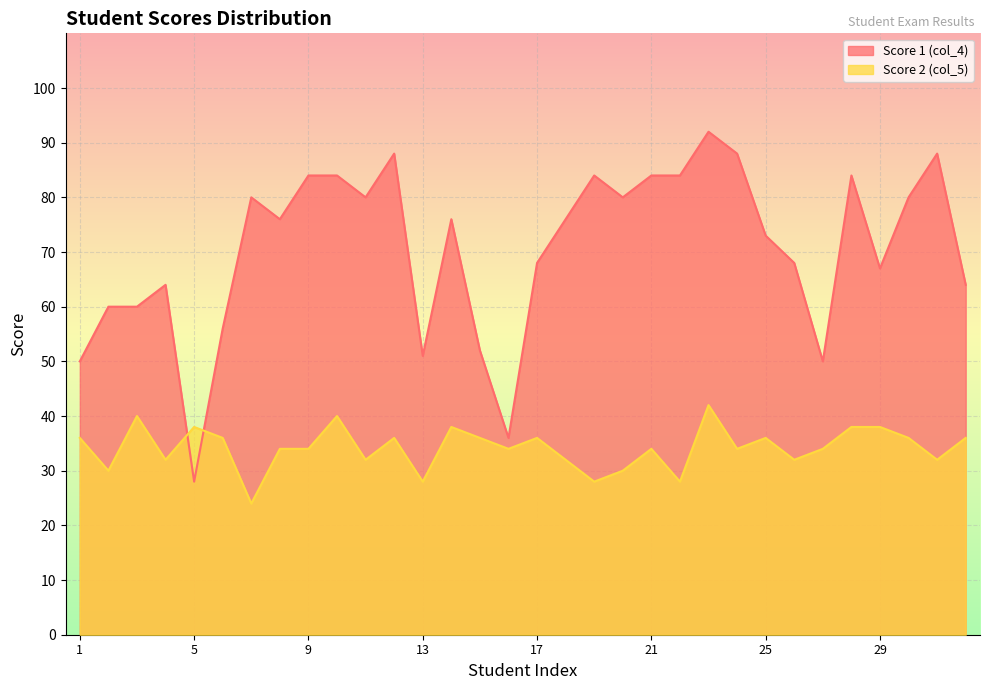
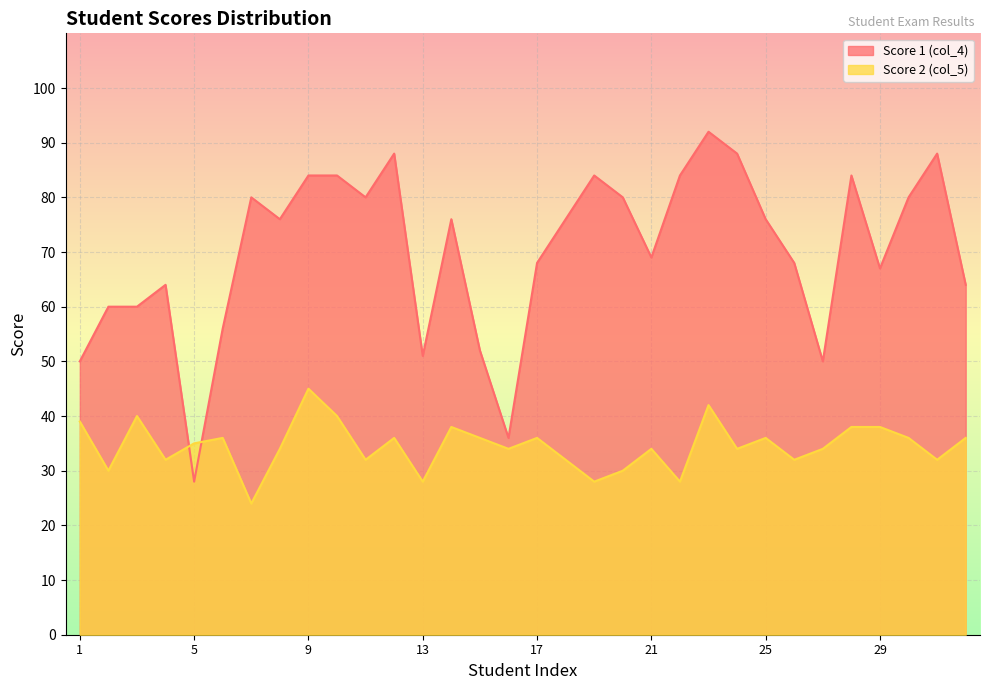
Score 2 (col_5), 1: 36 -> 39
Score 2 (col_5), 5: 38 -> 35
Score 2 (col_5), 9: 34 -> 45
Score 1 (col_4), 21: 84 -> 69
Score 1 (col_4), 25: 73 -> 76
